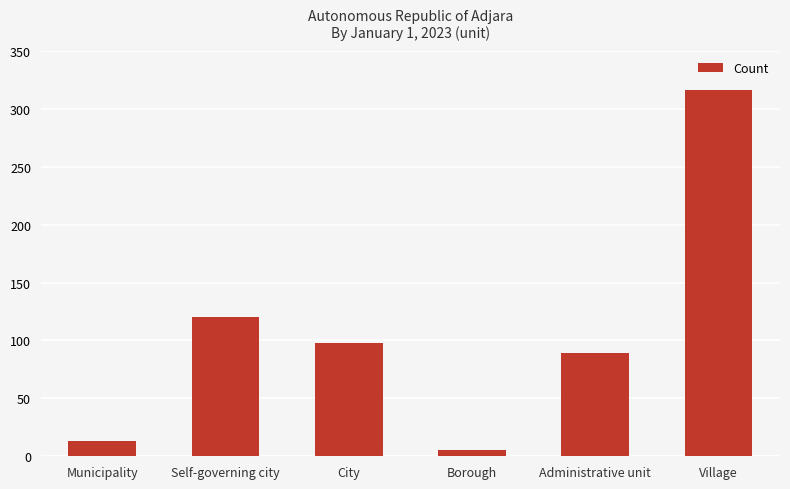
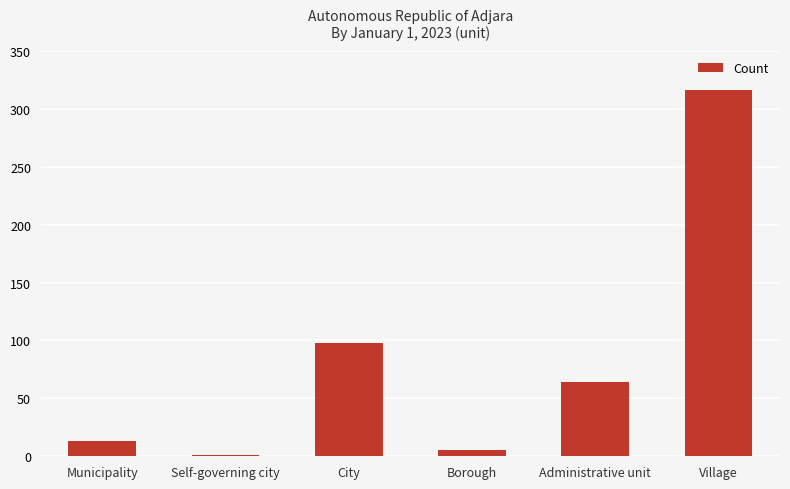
Self-governing city: 120 -> 1
Administrative unit: 89 -> 64
